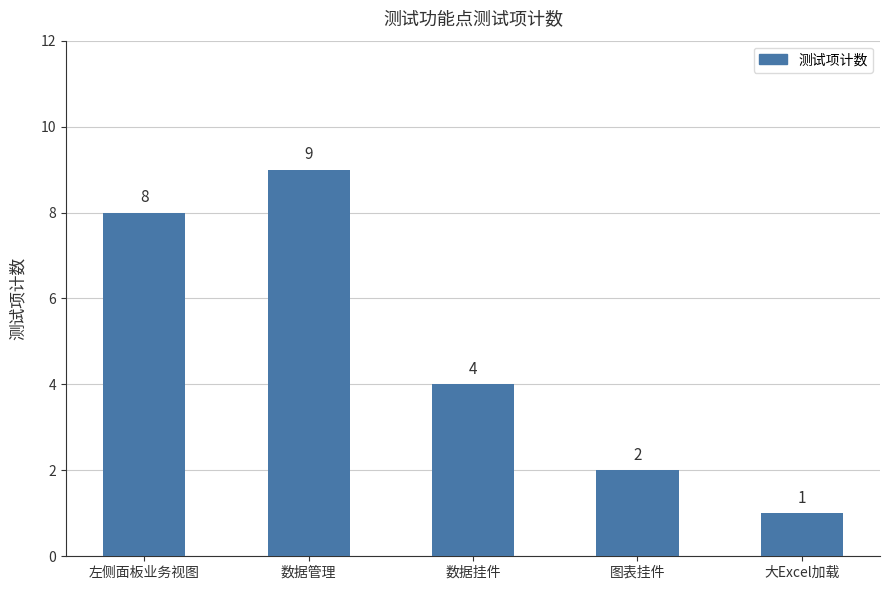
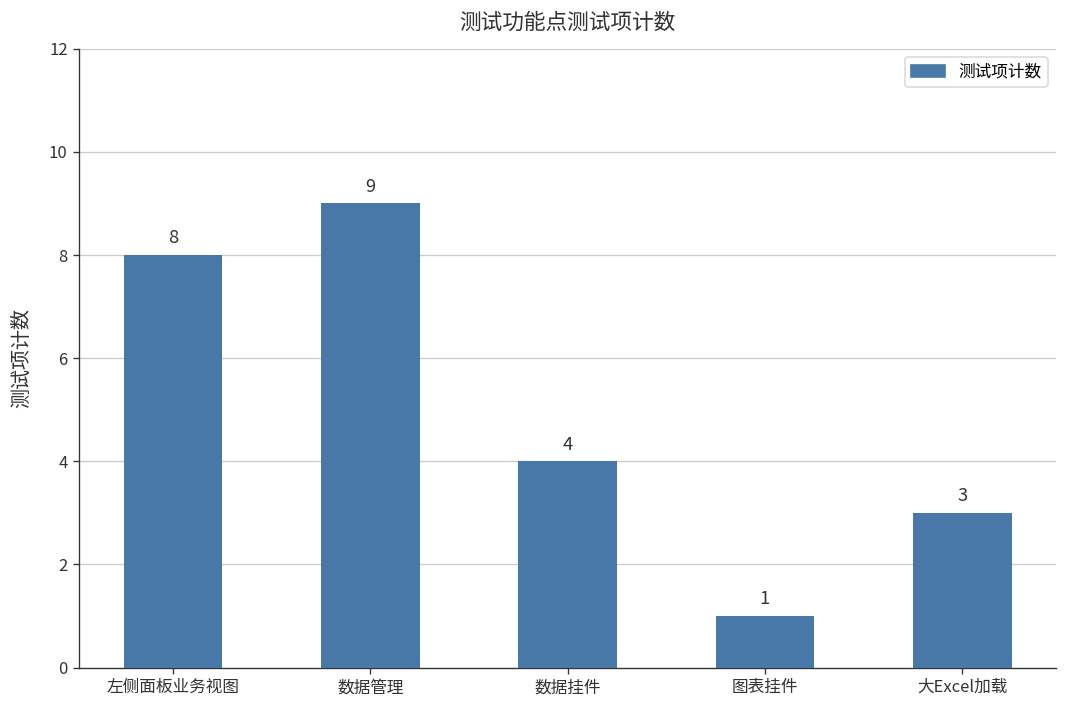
图表挂件: 2 -> 1
大Excel加载: 1 -> 3
